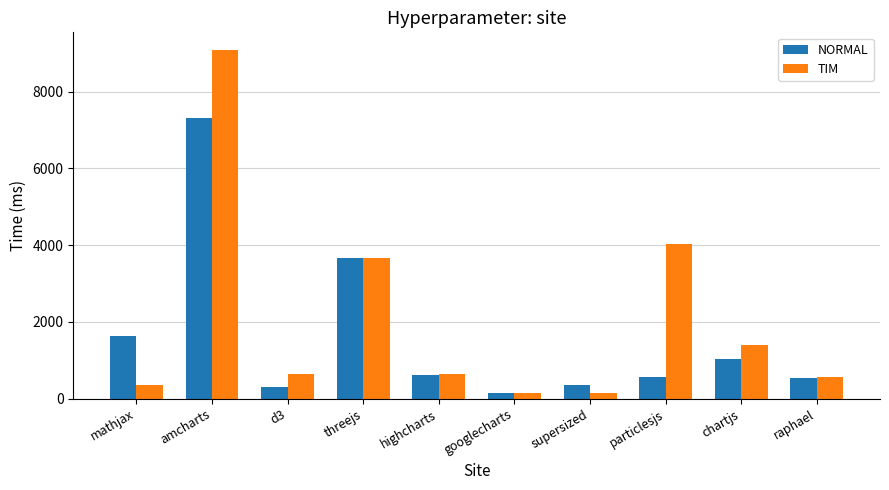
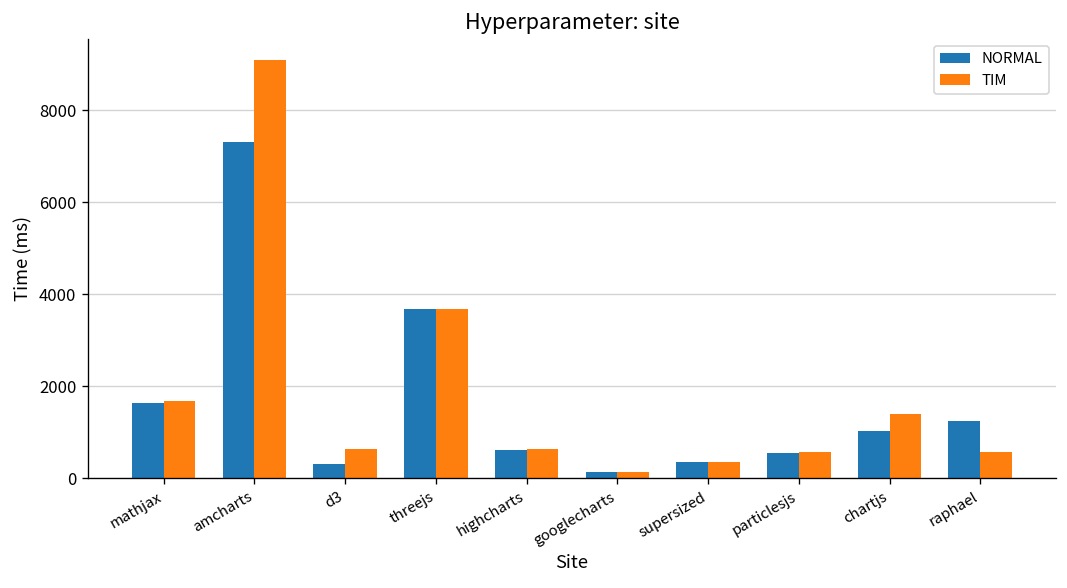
TIM, mathjax: 400 -> 1700
TIM, supersized: 100 -> 400
TIM, particlesjs: 4000 -> 600
NORMAL, raphael: 500 -> 1200
